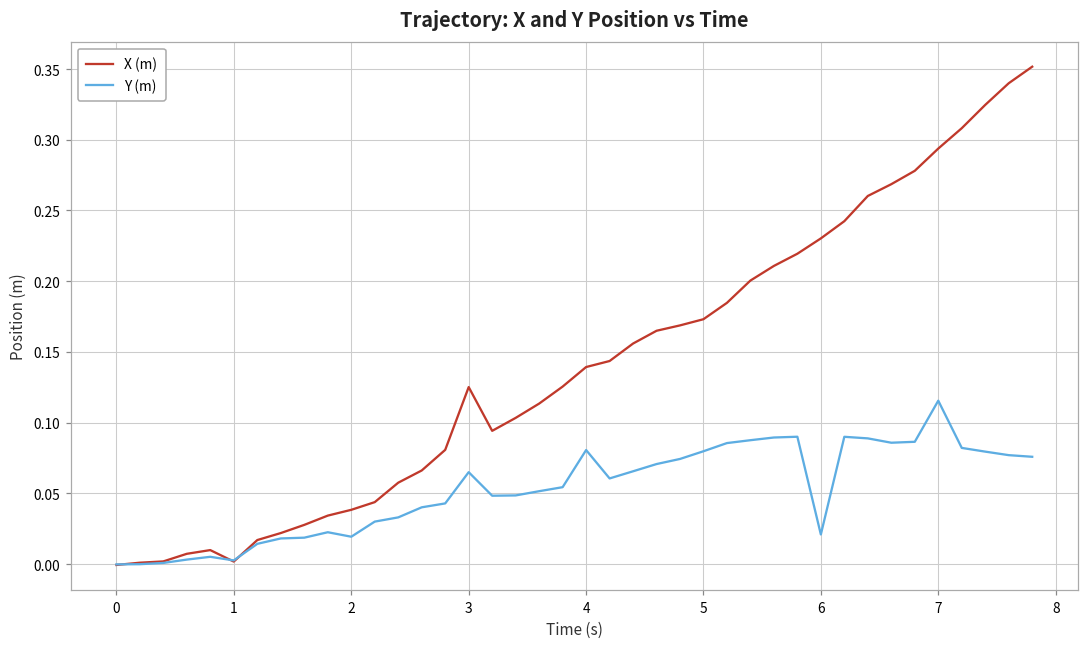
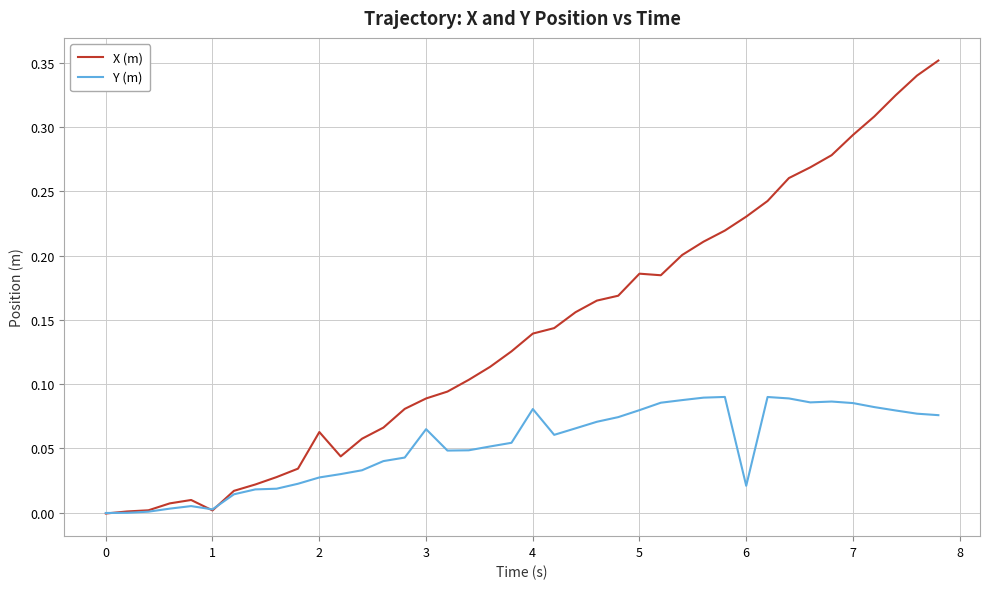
X (m), 2: 0.038 -> 0.063
Y (m), 2: 0.019 -> 0.027
X (m), 3: 0.125 -> 0.089
X (m), 5: 0.173 -> 0.186
Y (m), 7: 0.116 -> 0.085
